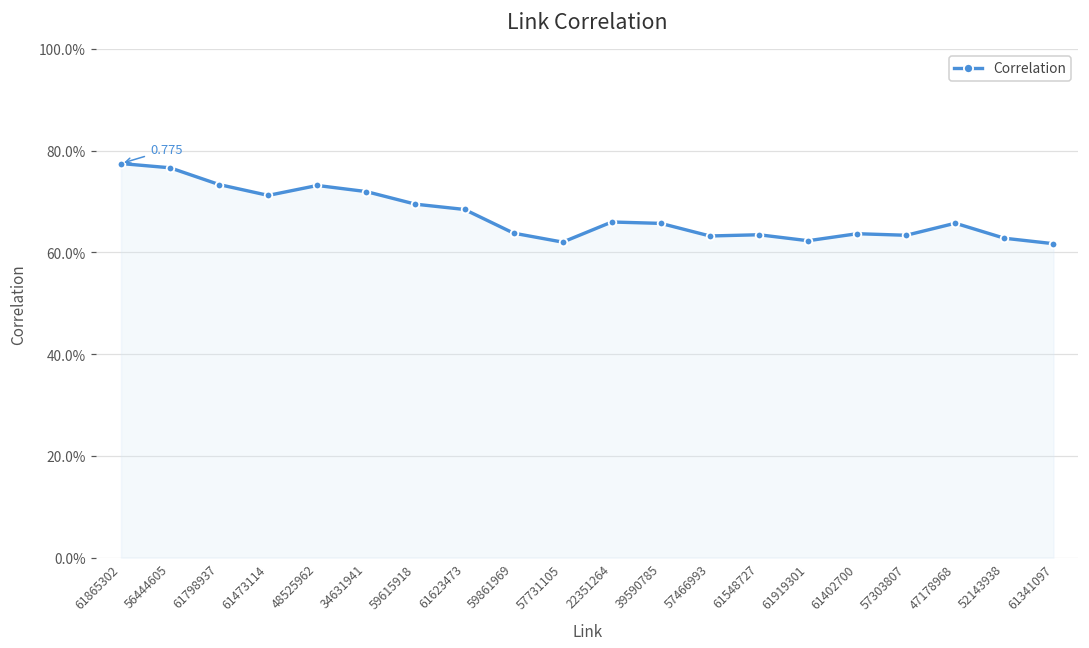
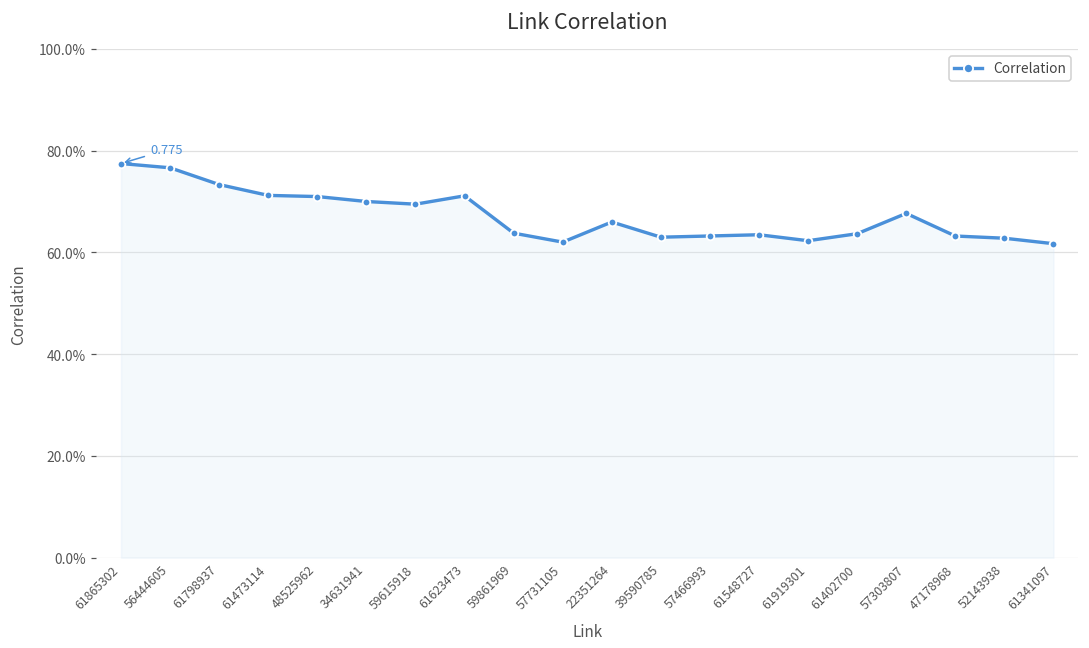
48525962: 73% -> 71%
34631941: 72% -> 70%
61623473: 68% -> 71%
39590785: 66% -> 63%
57303807: 63% -> 68%
47178968: 66% -> 63%
